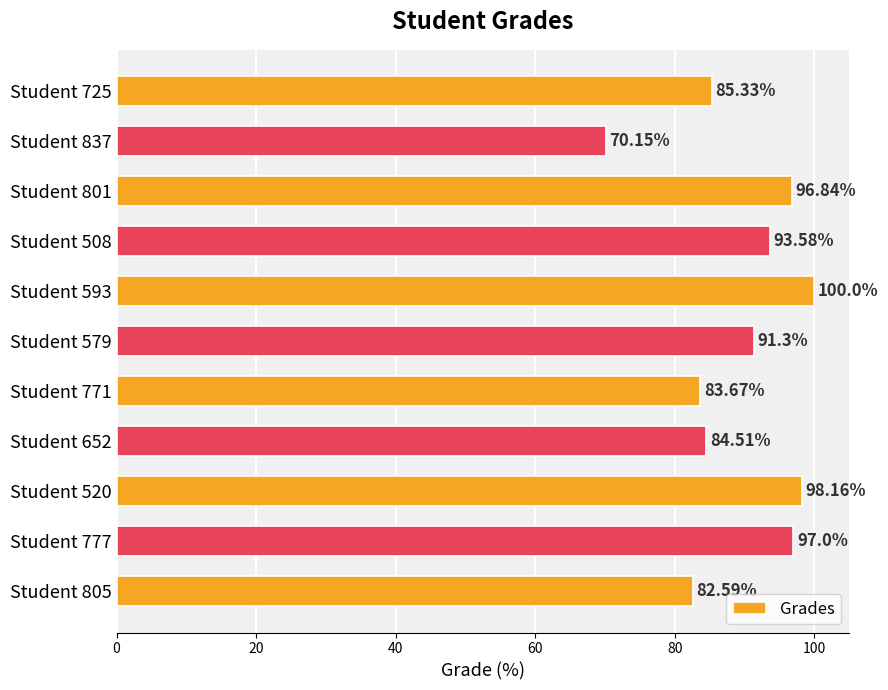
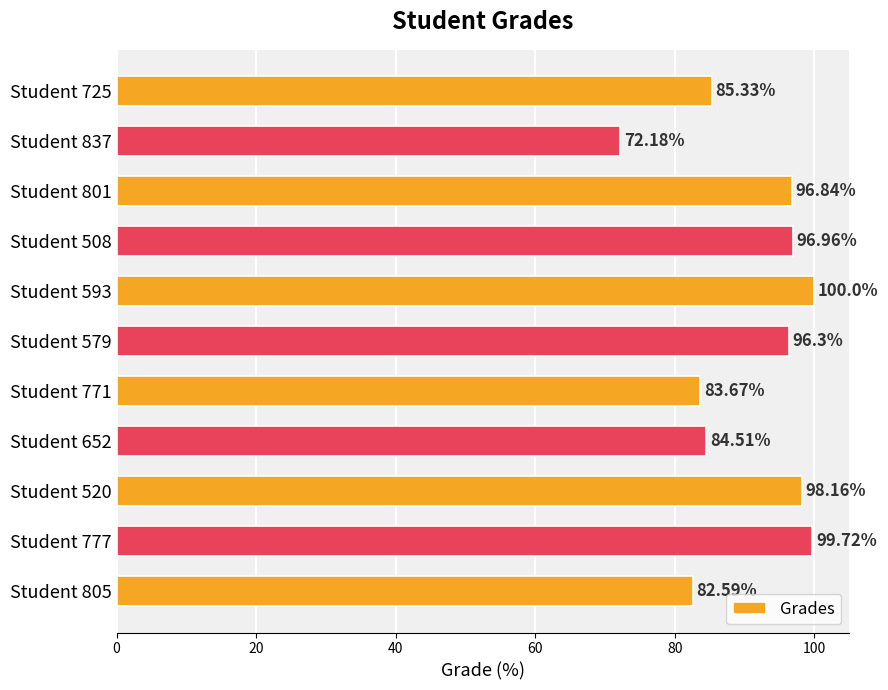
Student 837: 70.15% -> 72.18%
Student 508: 93.58% -> 96.96%
Student 579: 91.3% -> 96.3%
Student 777: 97.0% -> 99.72%
